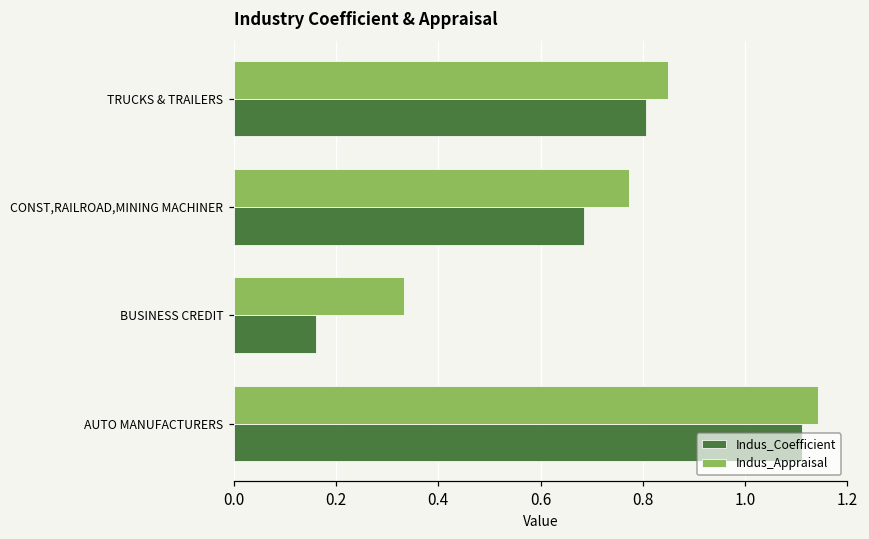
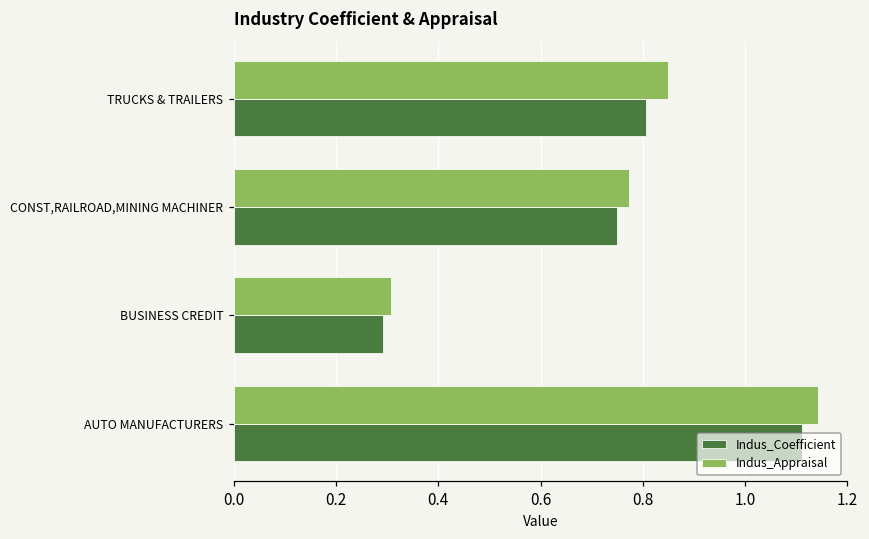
Indus_Coefficient, CONST,RAILROAD,MINING MACHINER: 0.68 -> 0.75
Indus_Appraisal, BUSINESS CREDIT: 0.33 -> 0.31
Indus_Coefficient, BUSINESS CREDIT: 0.16 -> 0.29
